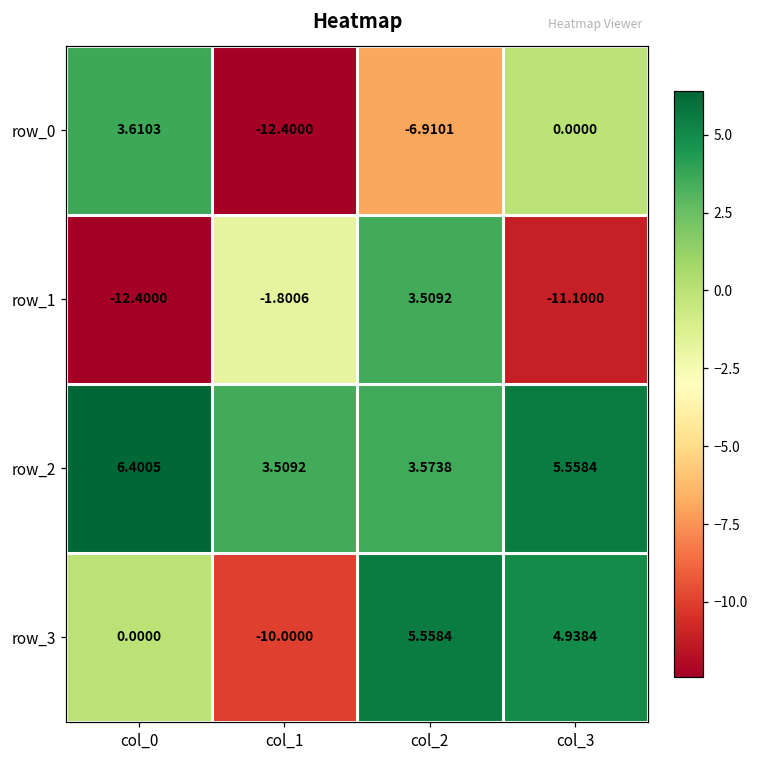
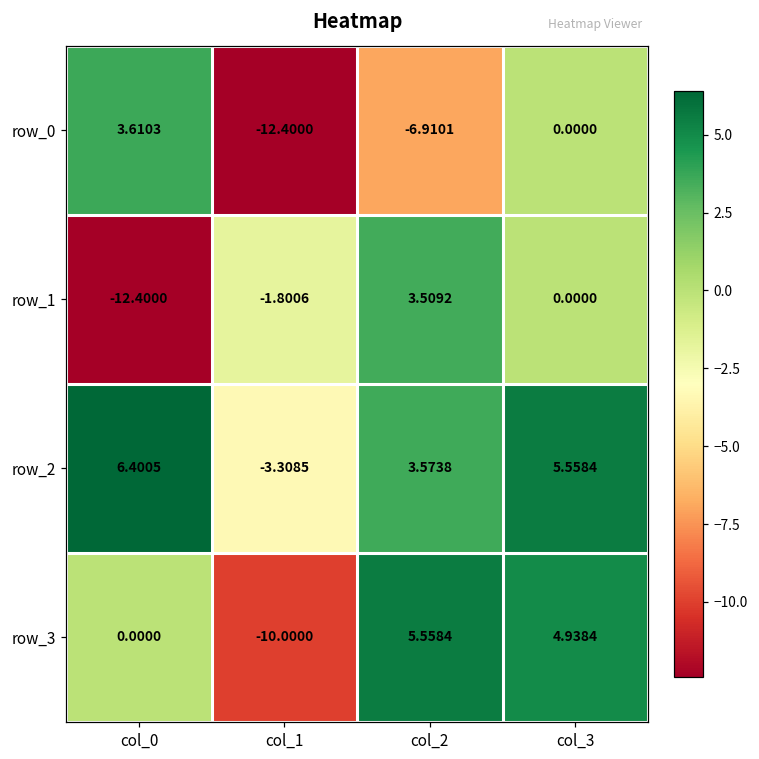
row_1, col_3: -11.1000 -> 0.0000
row_2, col_1: 3.5092 -> -3.3085
